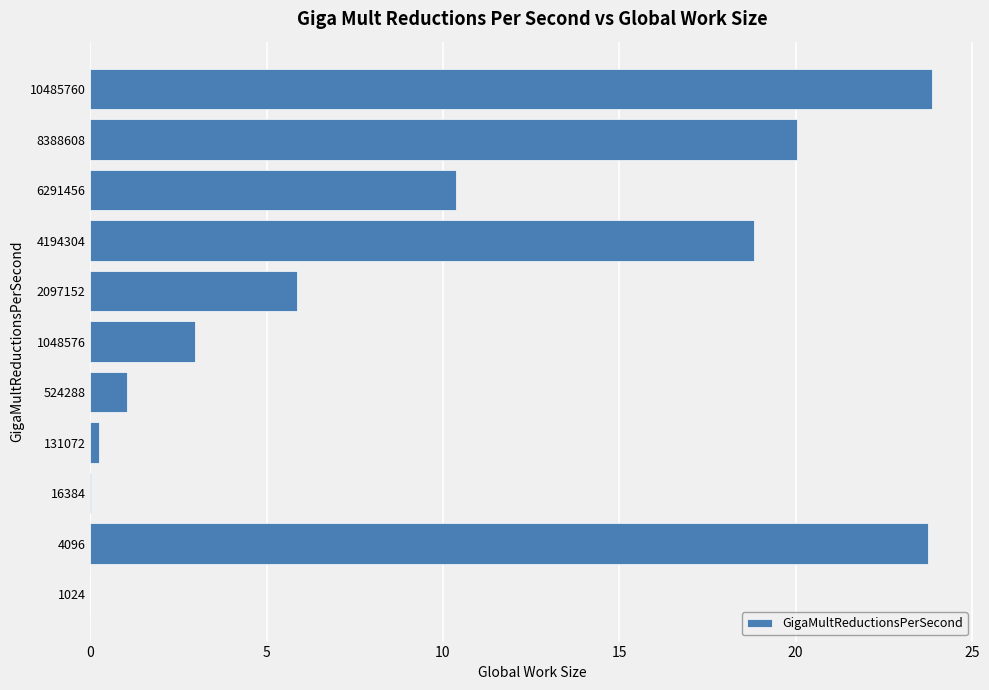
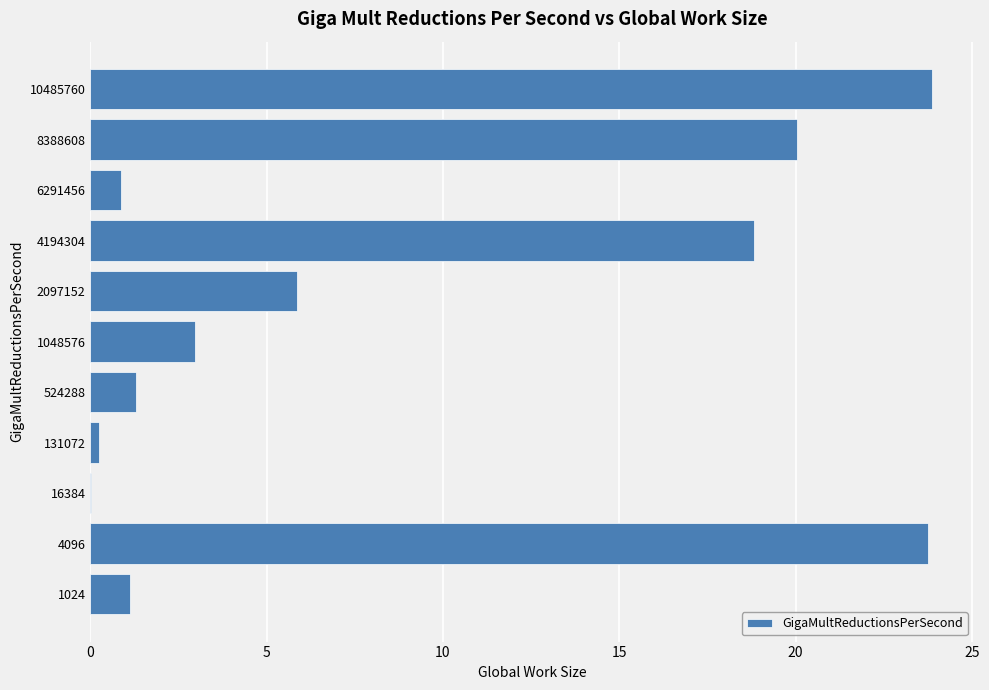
6291456: 10.4 -> 0.9
524288: 1.0 -> 1.3
1024: 0.0 -> 1.1
